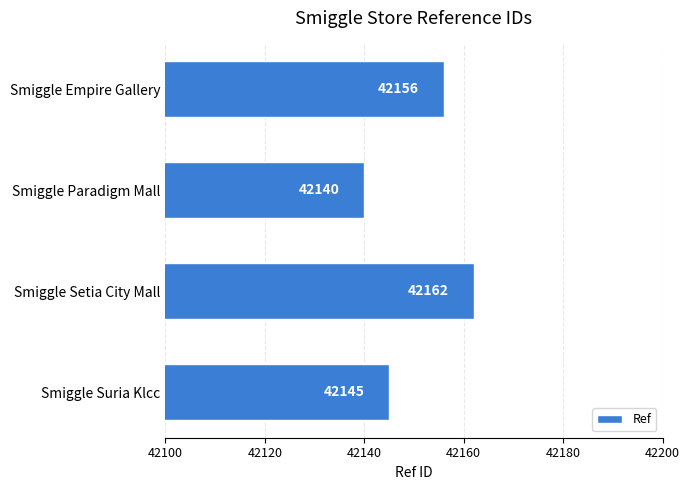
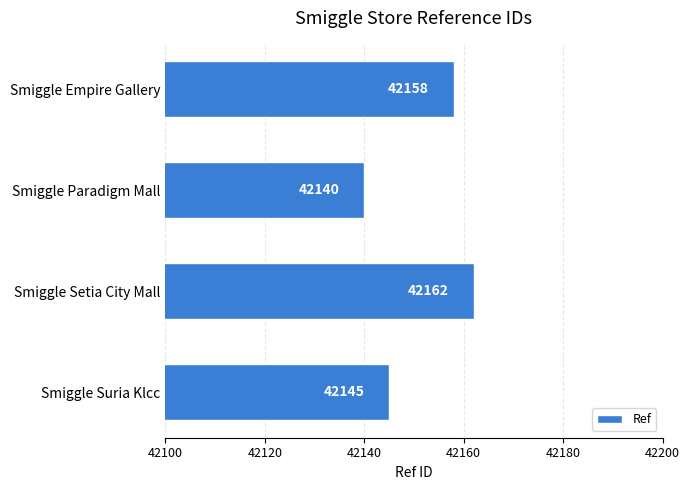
Smiggle Empire Gallery: 42156 -> 42158
